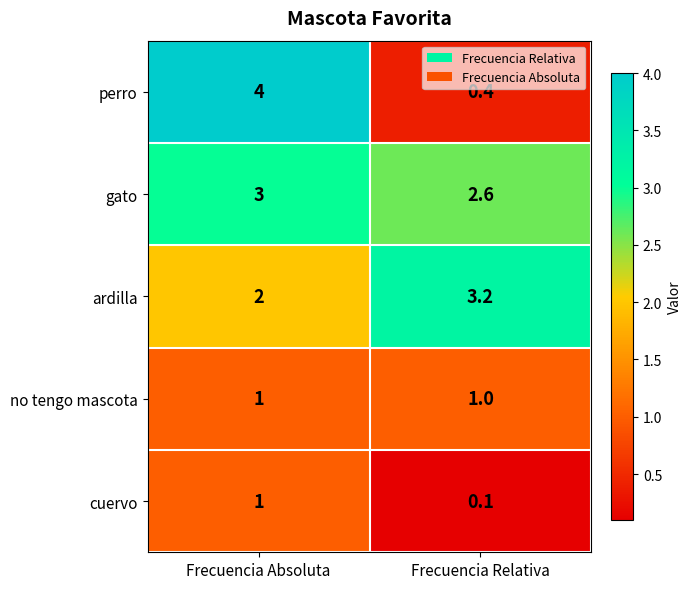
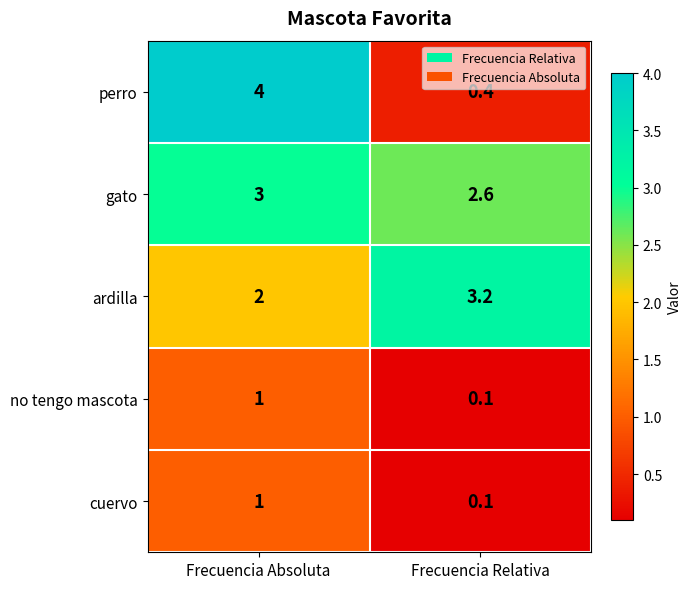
no tengo mascota, Frecuencia Relativa: 1.0 -> 0.1
